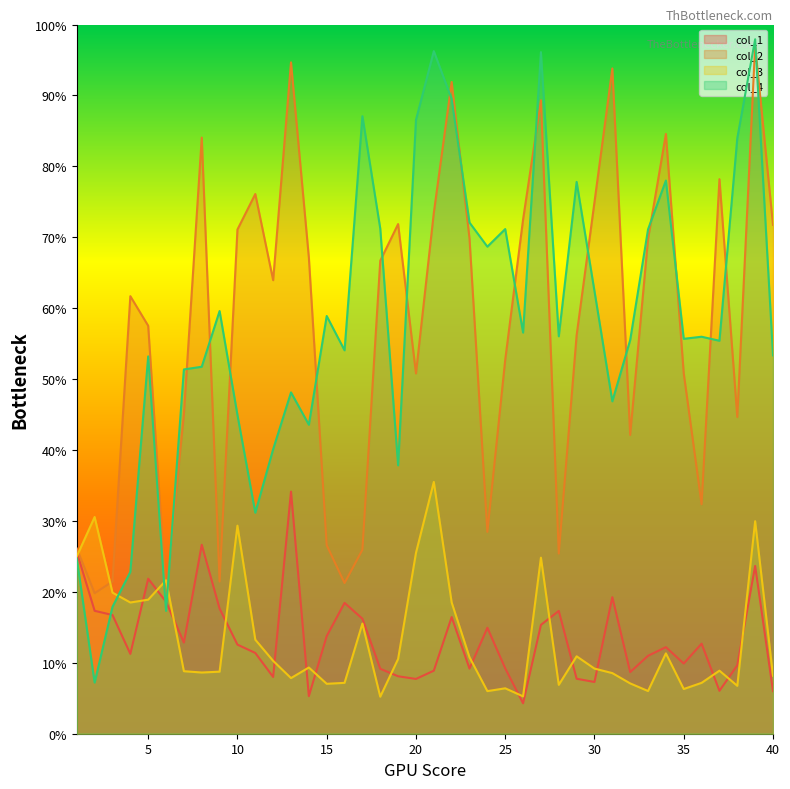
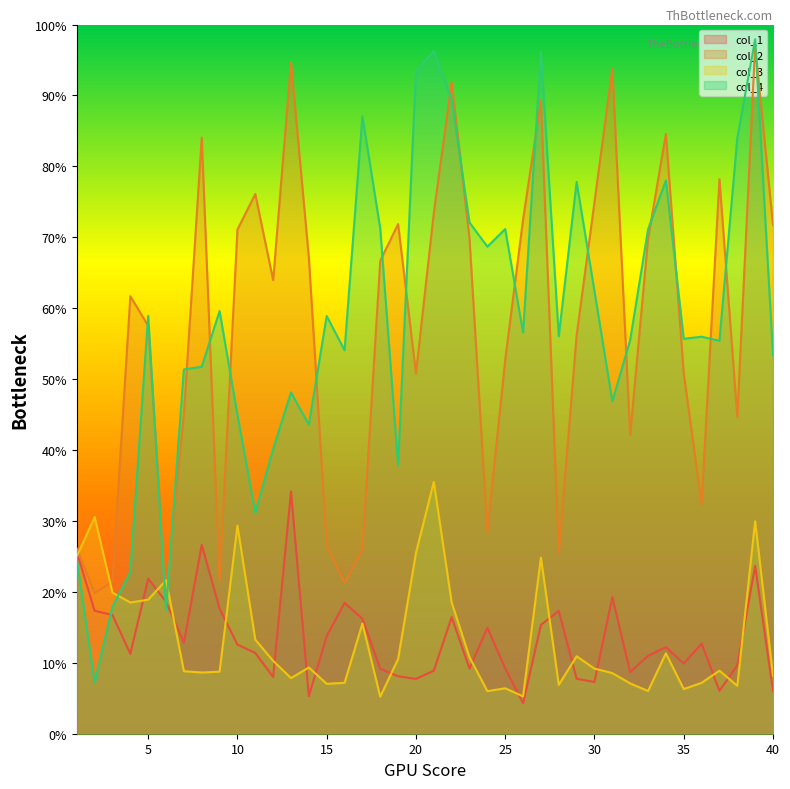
col_4, 5: 53% -> 59%
col_4, 20: 87% -> 93%
